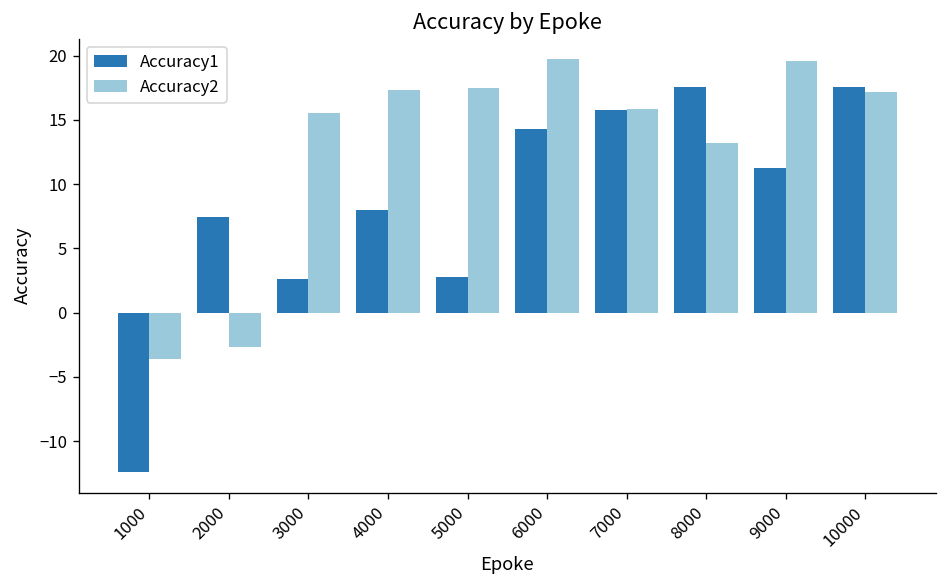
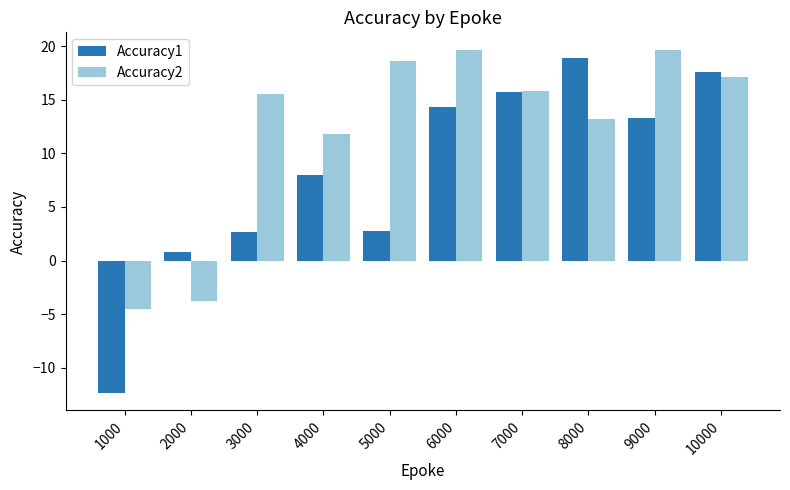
Accuracy2, 1000: -3.6 -> -4.5
Accuracy1, 2000: 7.4 -> 0.8
Accuracy2, 2000: -2.7 -> -3.8
Accuracy2, 4000: 17.3 -> 11.8
Accuracy2, 5000: 17.5 -> 18.6
Accuracy1, 8000: 17.5 -> 18.9
Accuracy1, 9000: 11.2 -> 13.3
